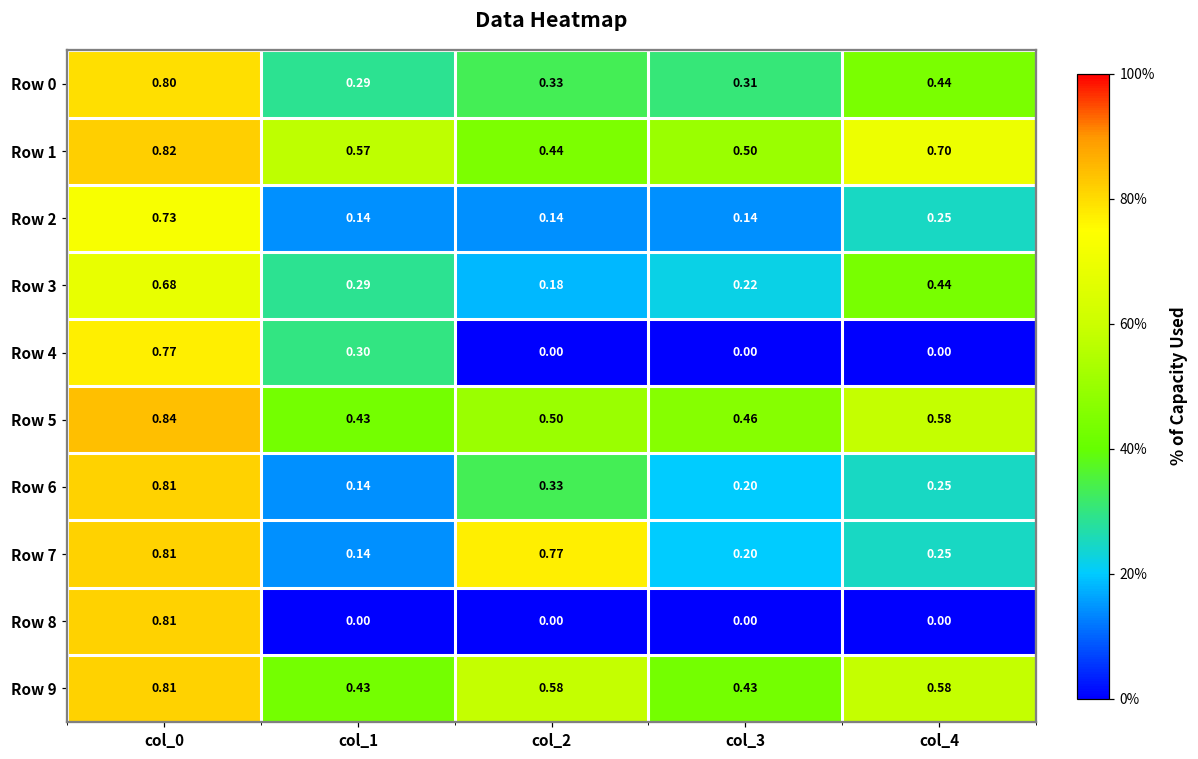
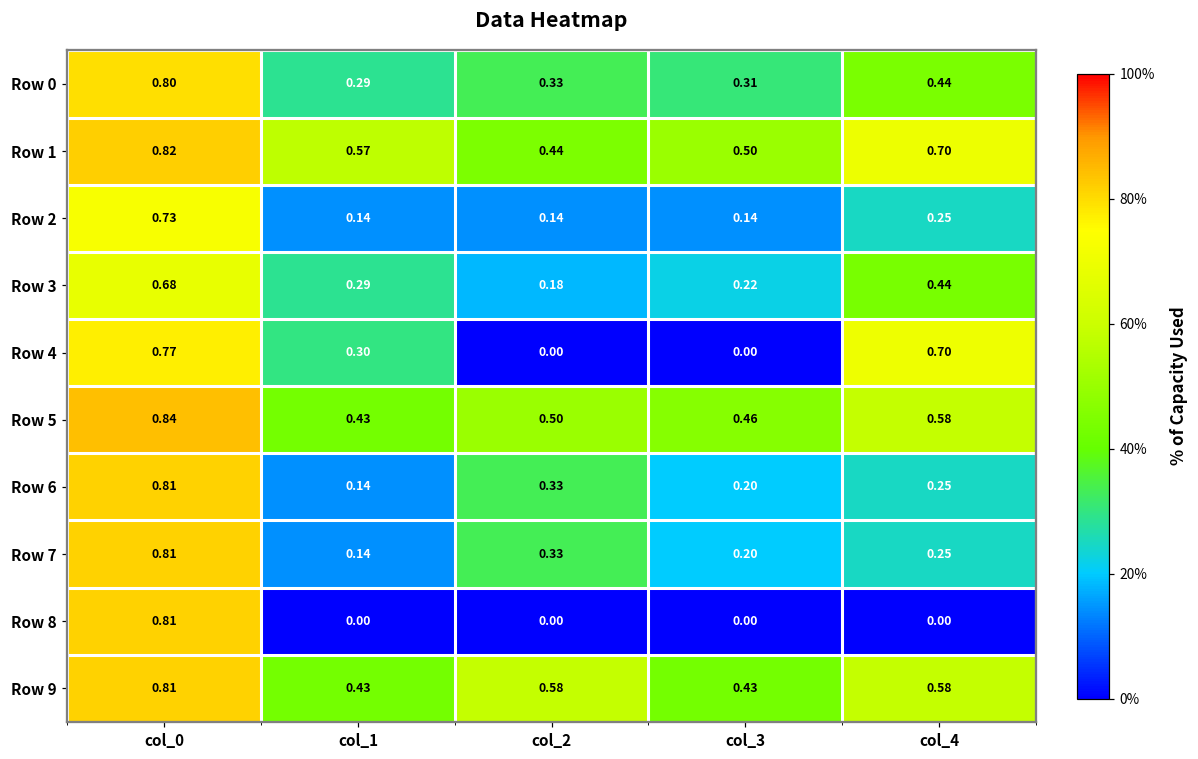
Row 4, col_4: 0.00 -> 0.70
Row 7, col_2: 0.77 -> 0.33
